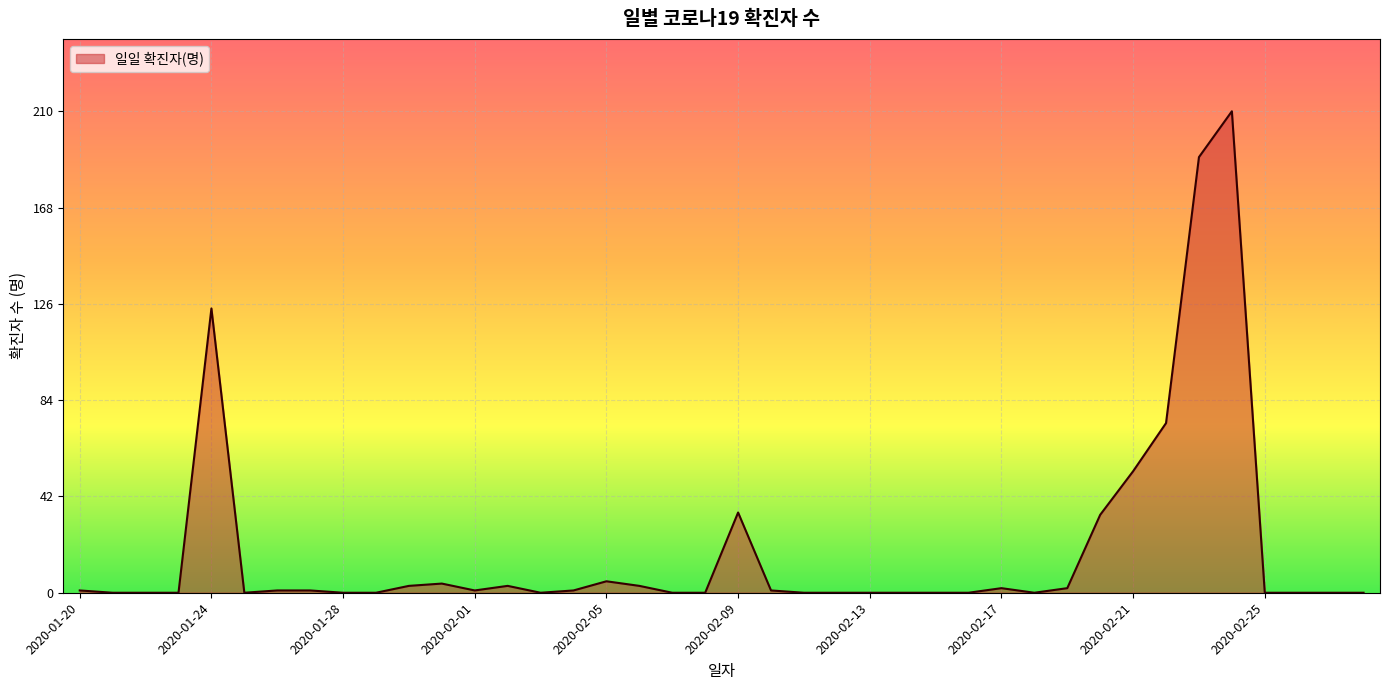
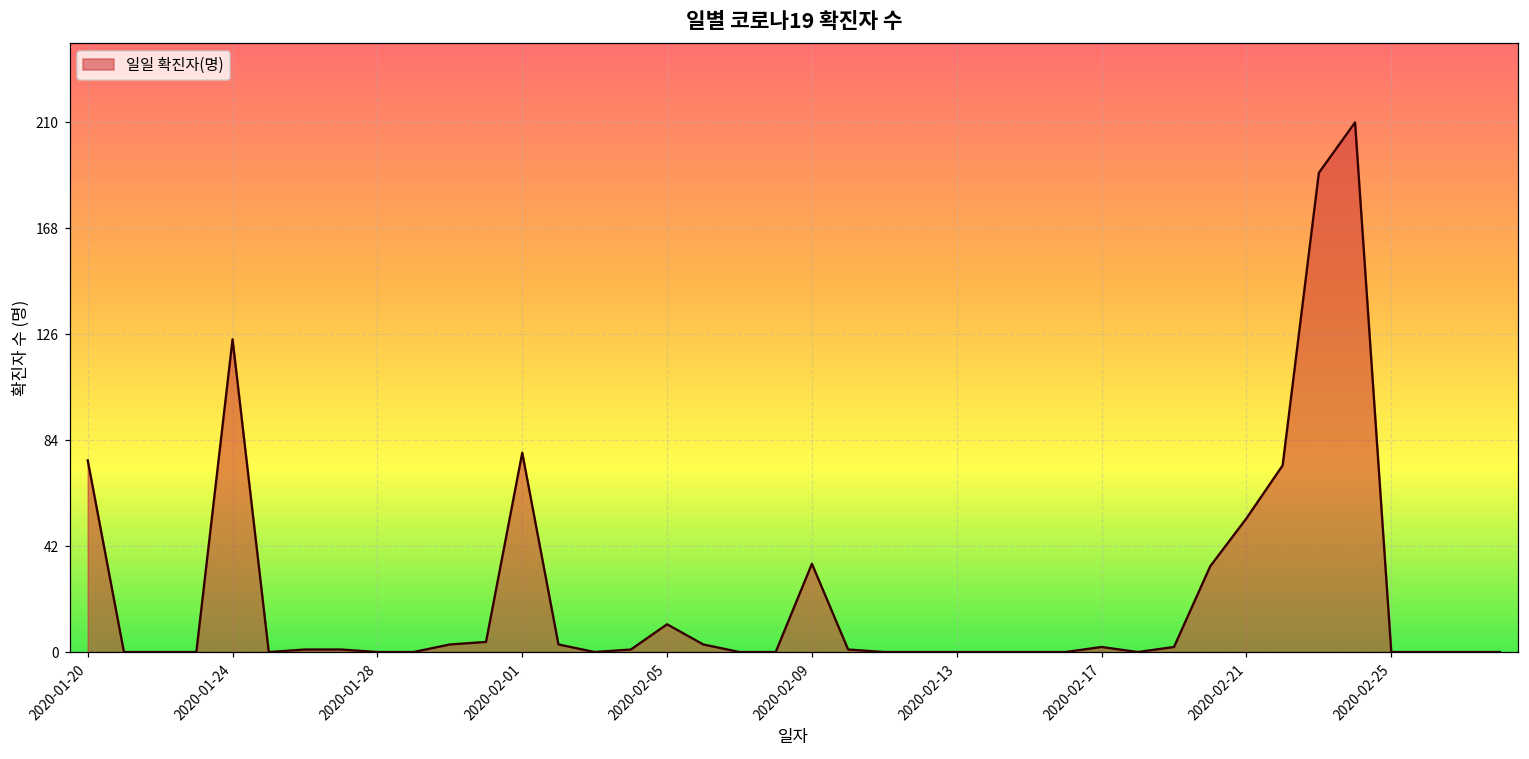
2020-01-20: 1 -> 76
2020-02-01: 1 -> 79
2020-02-05: 5 -> 11
